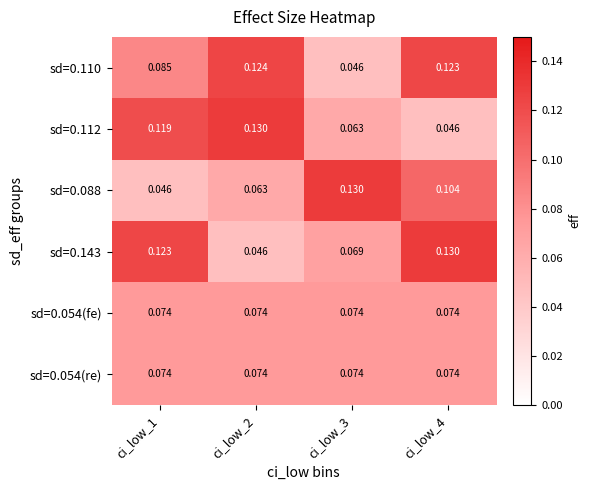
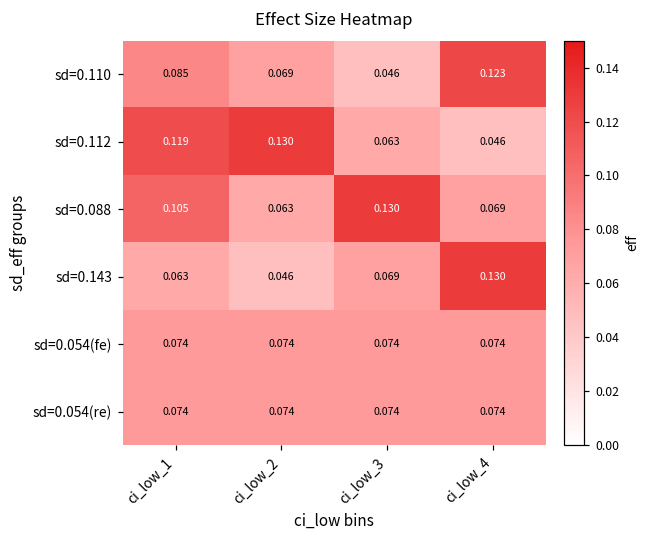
sd=0.110, ci_low_2: 0.124 -> 0.069
sd=0.088, ci_low_1: 0.046 -> 0.105
sd=0.088, ci_low_4: 0.104 -> 0.069
sd=0.143, ci_low_1: 0.123 -> 0.063
